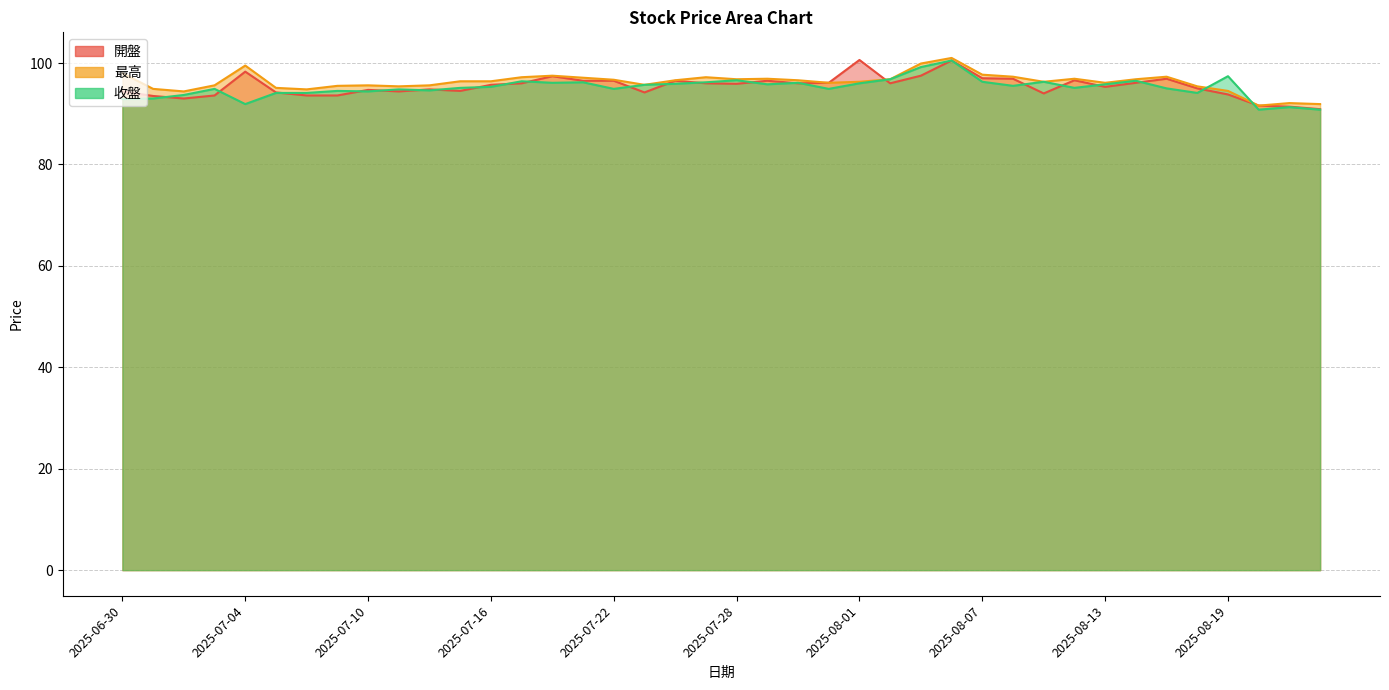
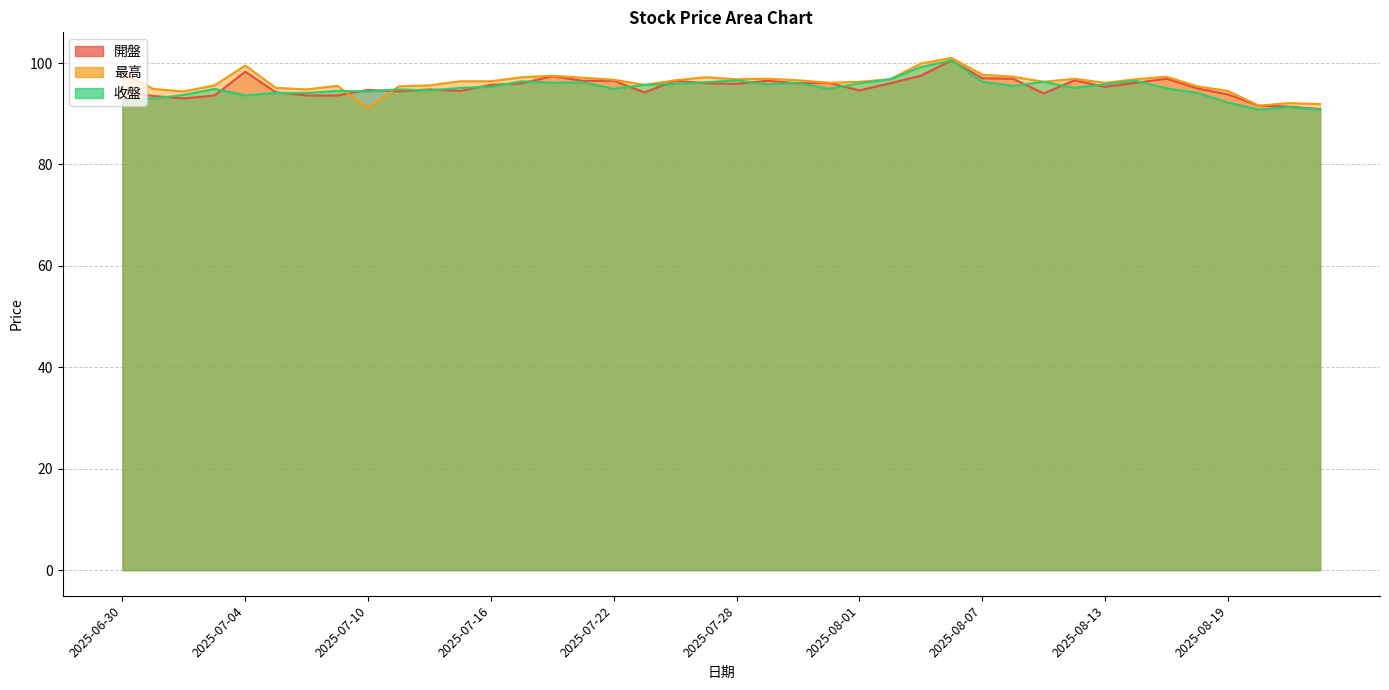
收盤, 2025-07-04: 92 -> 94
最高, 2025-07-10: 96 -> 91
開盤, 2025-08-01: 101 -> 95
收盤, 2025-08-19: 97 -> 92
